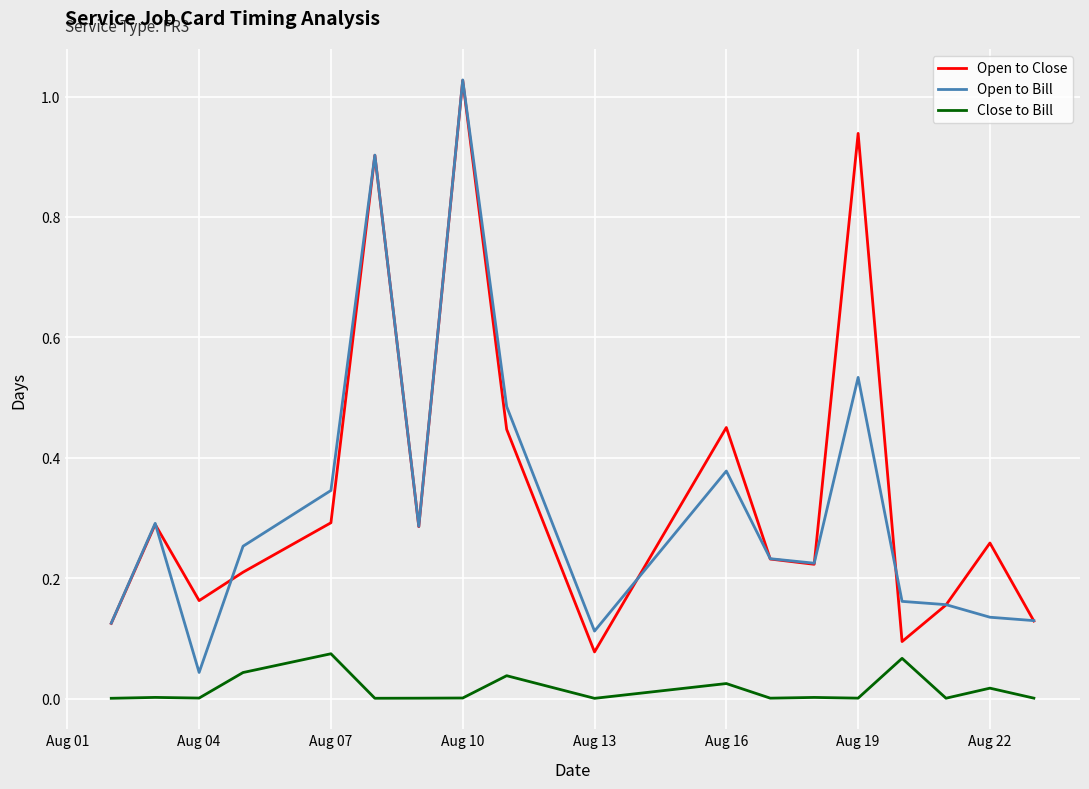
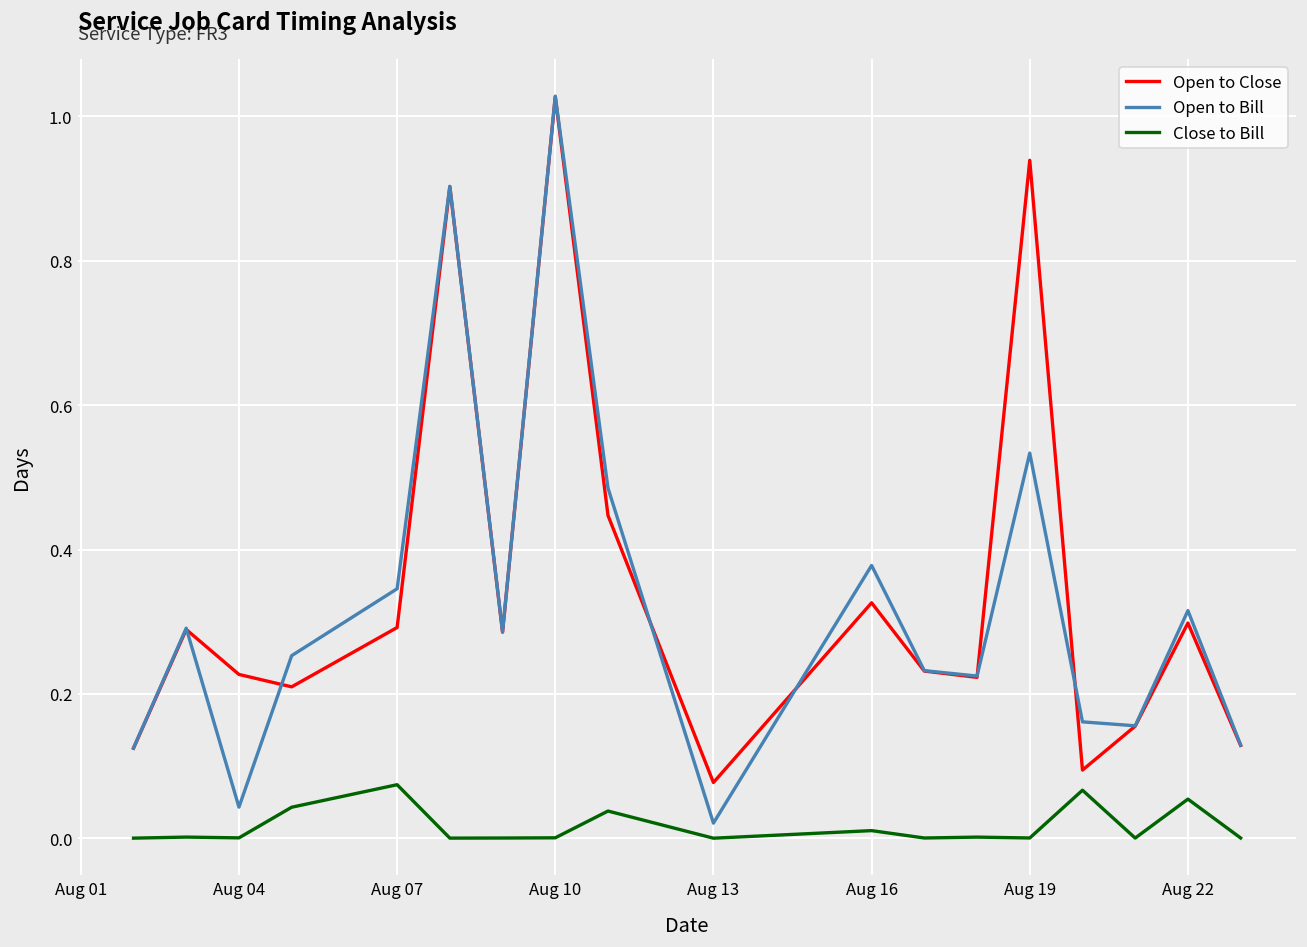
Open to Close, Aug 04: 0.16 -> 0.23
Open to Bill, Aug 13: 0.11 -> 0.02
Open to Close, Aug 16: 0.45 -> 0.33
Close to Bill, Aug 16: 0.02 -> 0.01
Open to Close, Aug 22: 0.26 -> 0.30
Open to Bill, Aug 22: 0.14 -> 0.32
Close to Bill, Aug 22: 0.02 -> 0.05
